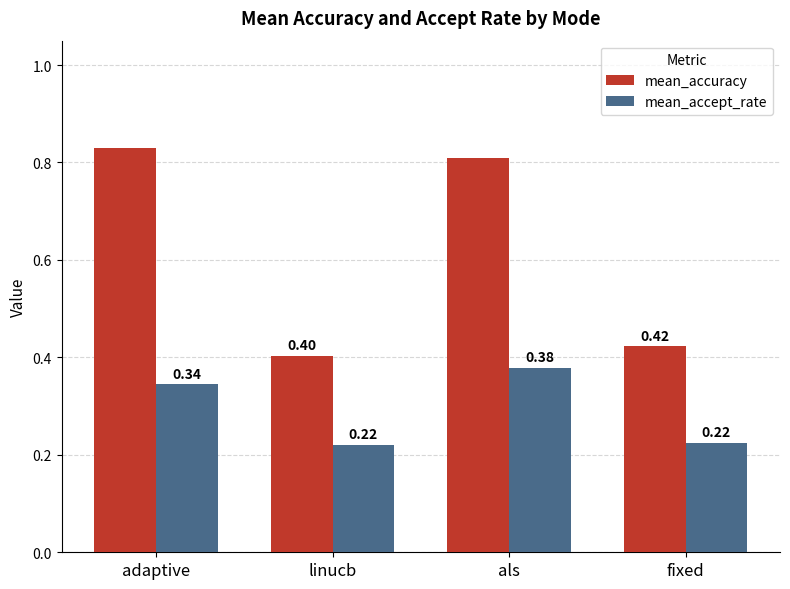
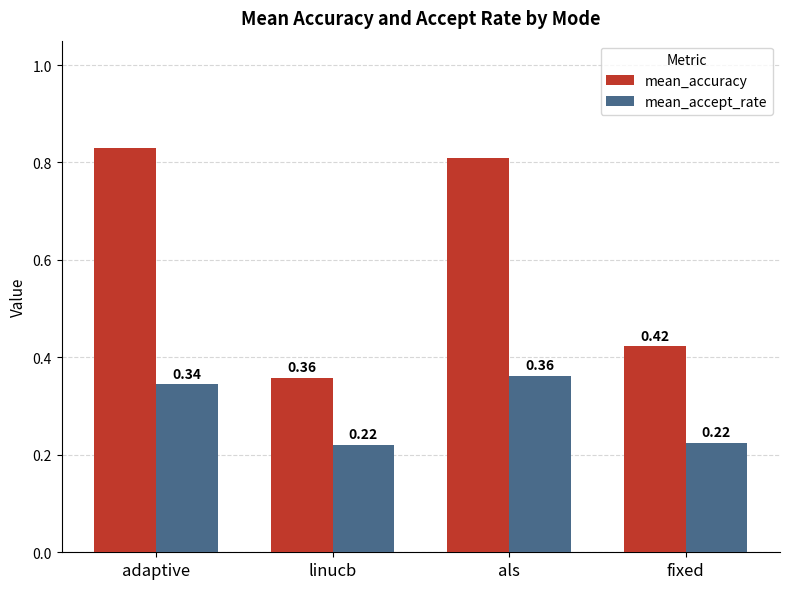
mean_accuracy, linucb: 0.40 -> 0.36
mean_accept_rate, als: 0.38 -> 0.36
